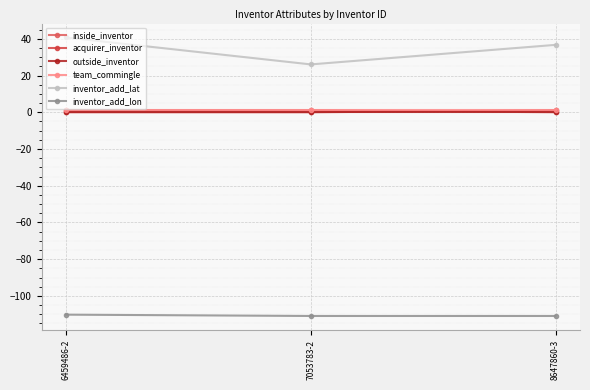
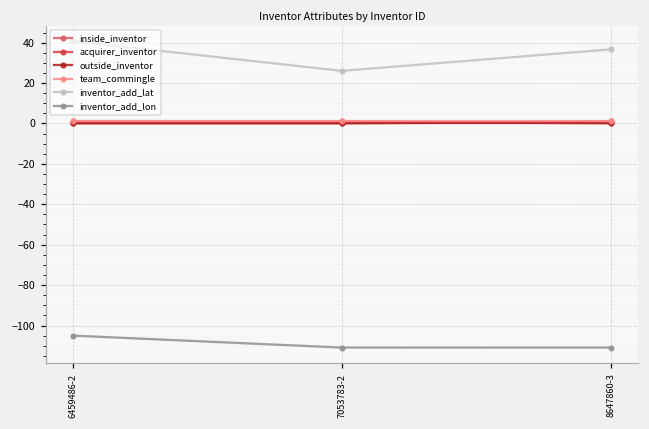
inventor_add_lon, 6459486-2: -110 -> -105
